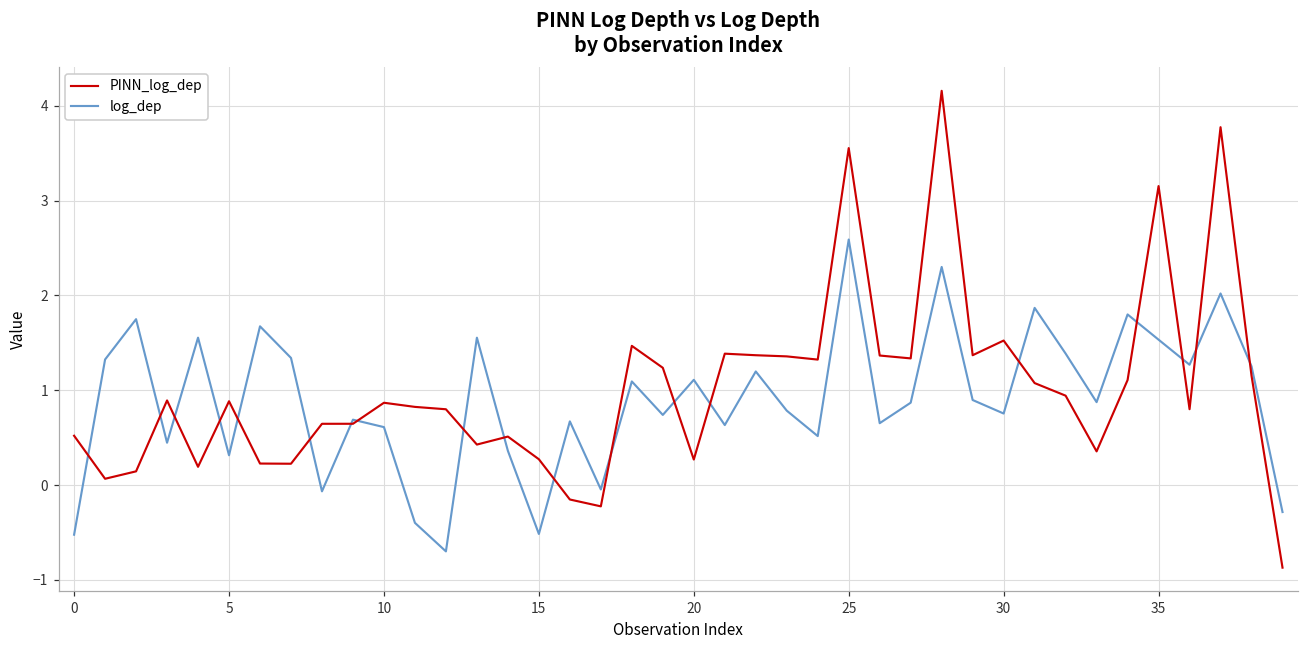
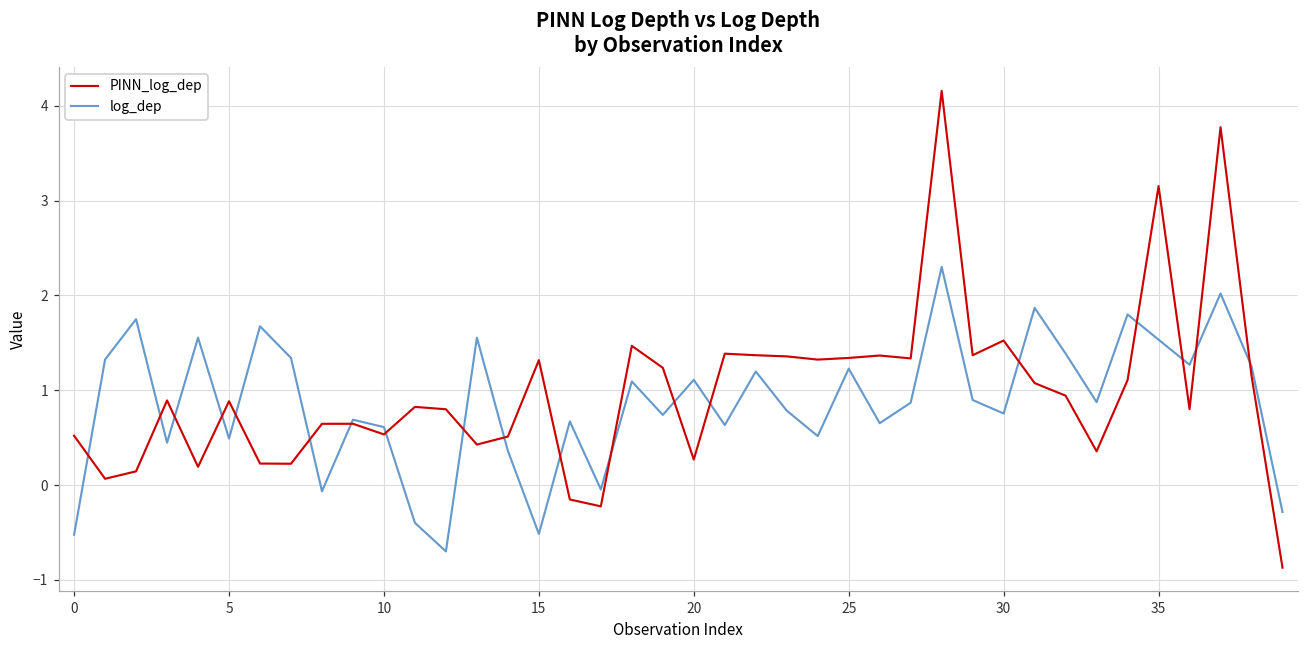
log_dep, 5: 0.3 -> 0.5
PINN_log_dep, 10: 0.9 -> 0.5
PINN_log_dep, 15: 0.3 -> 1.3
PINN_log_dep, 25: 3.6 -> 1.3
log_dep, 25: 2.6 -> 1.2
